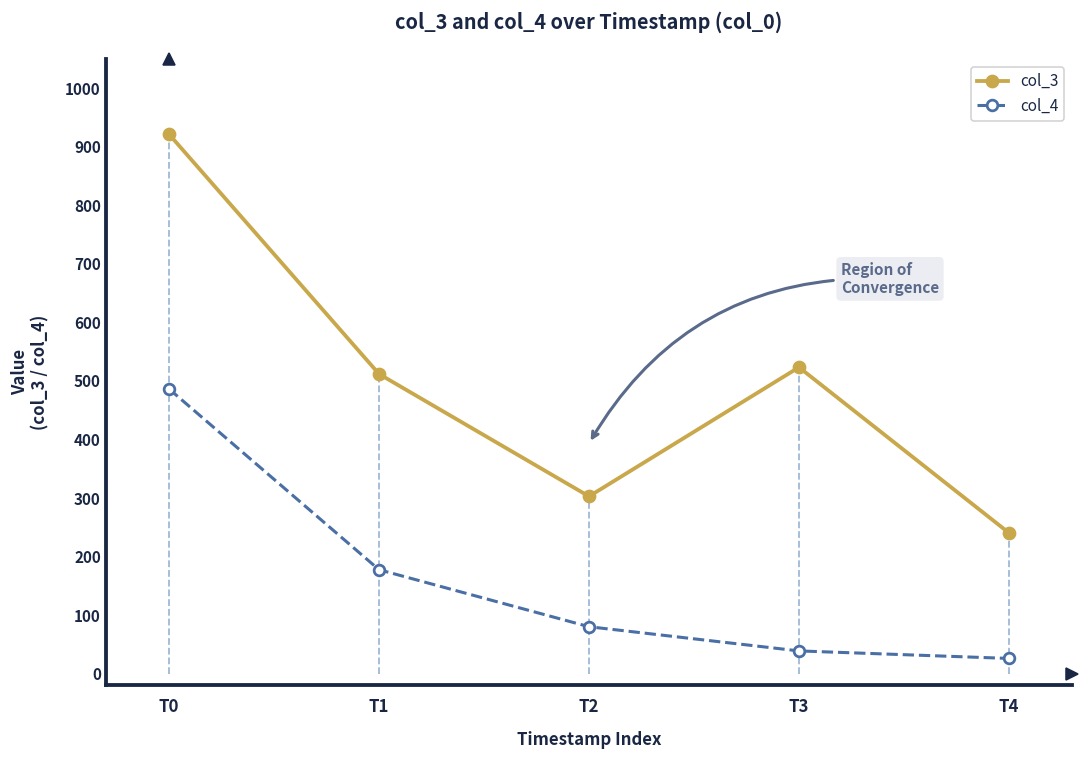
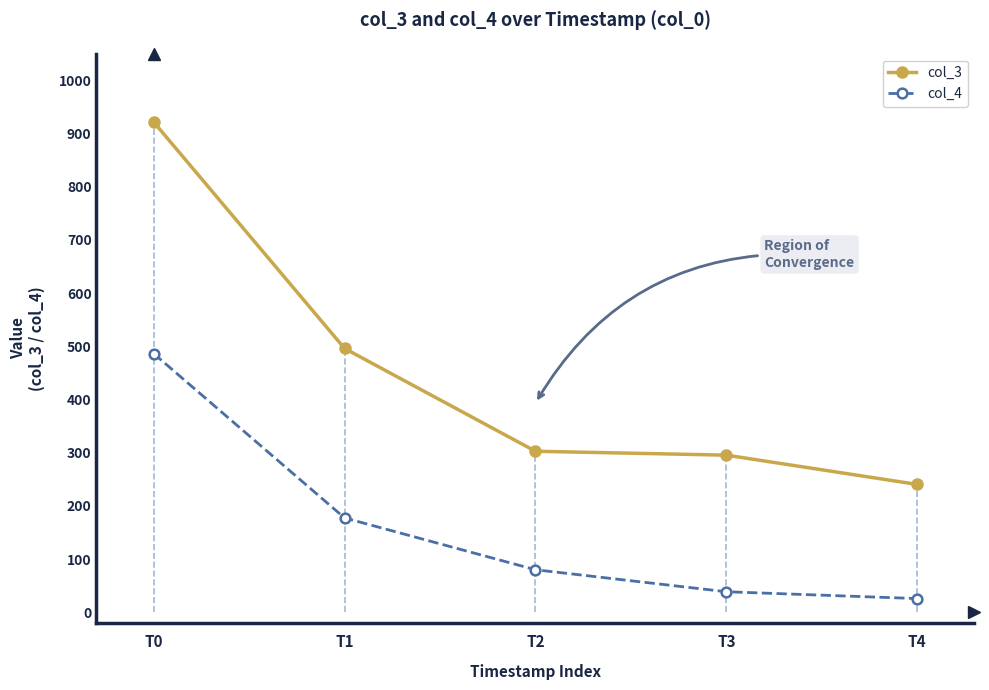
col_3, T1: 510 -> 500
col_3, T3: 520 -> 300
